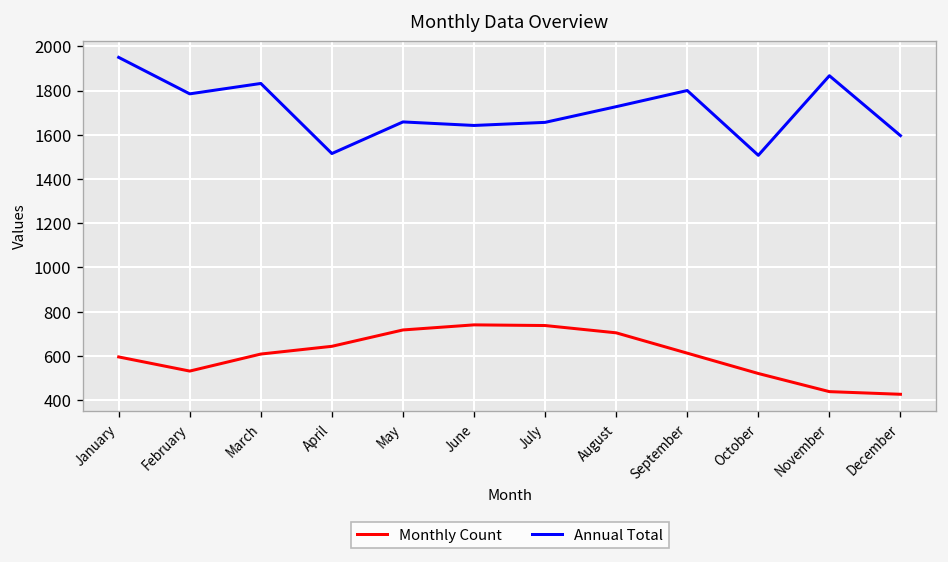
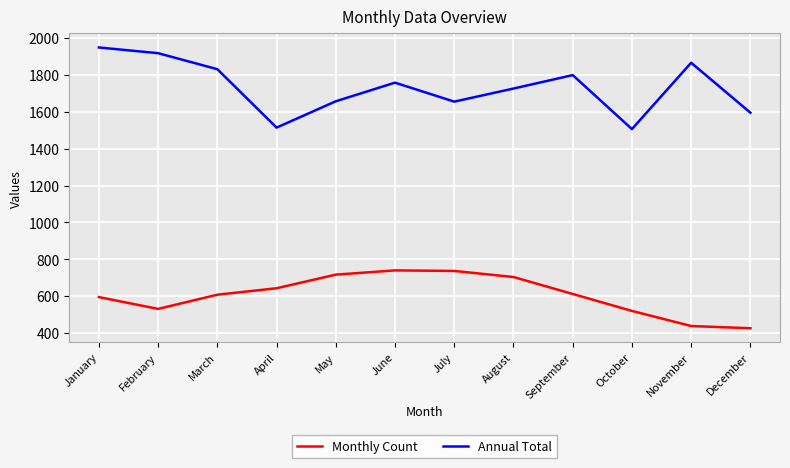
Annual Total, February: 1790 -> 1920
Annual Total, June: 1640 -> 1760
